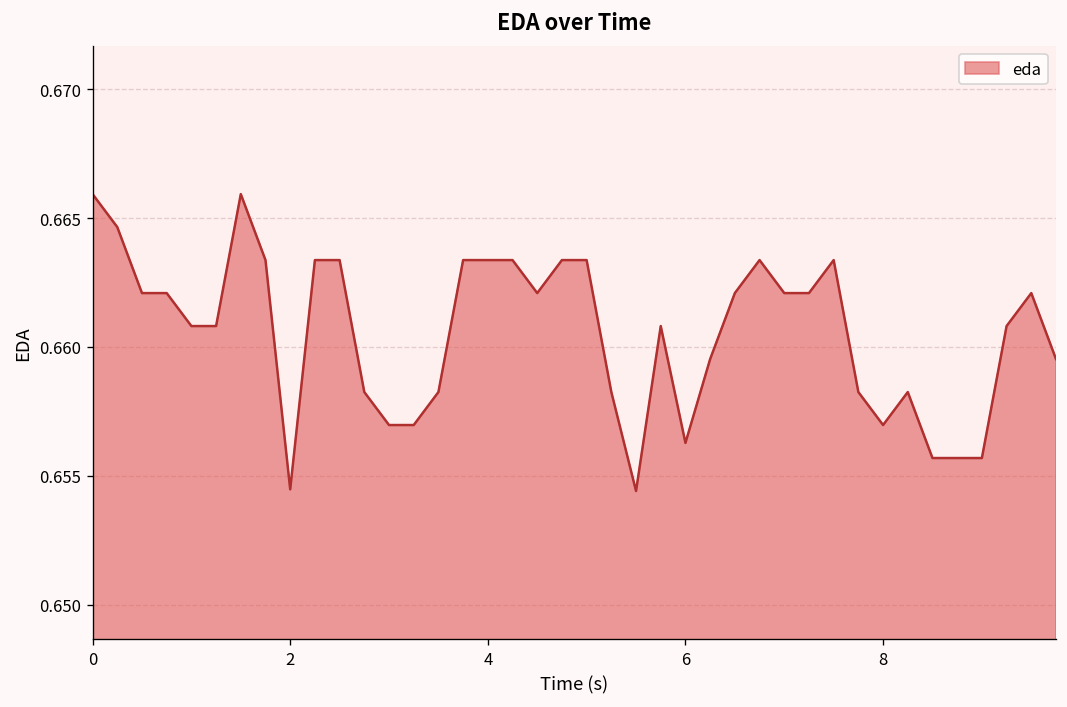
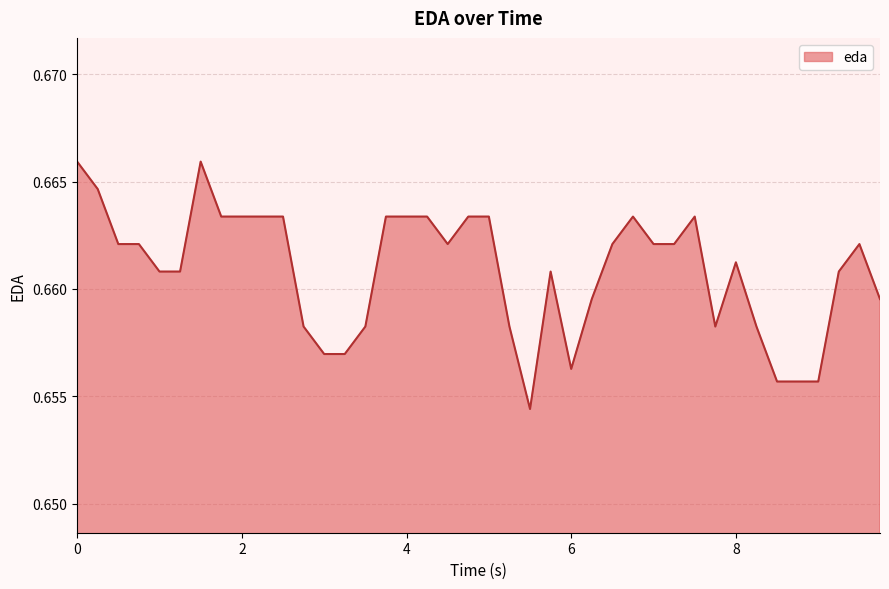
2: 0.6545 -> 0.6634
8: 0.6570 -> 0.6612
